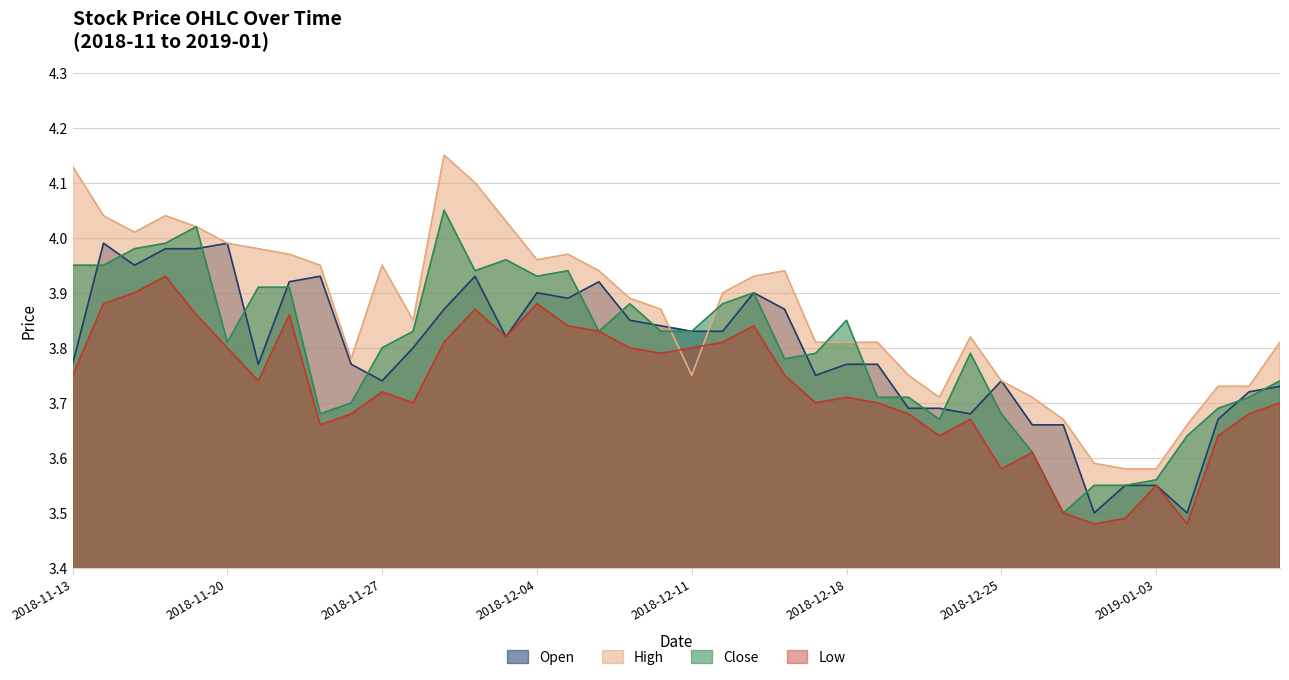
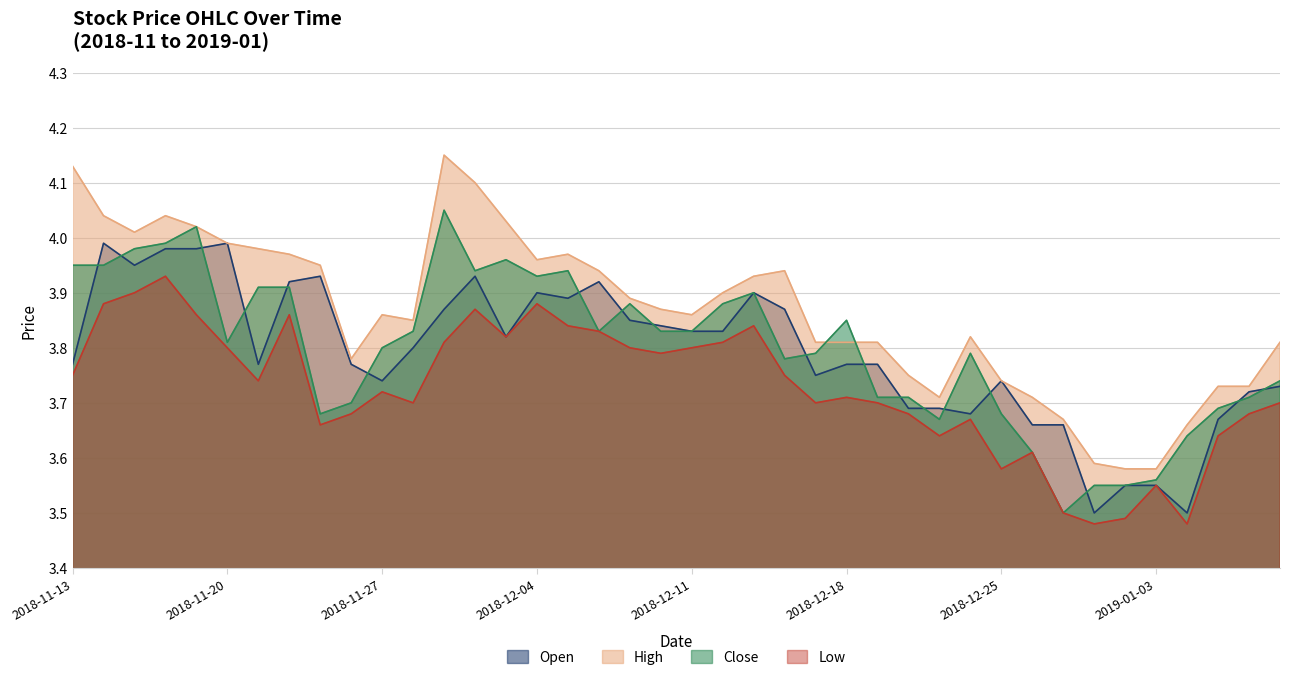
High, 2018-11-27: 3.95 -> 3.86
High, 2018-12-11: 3.75 -> 3.86
